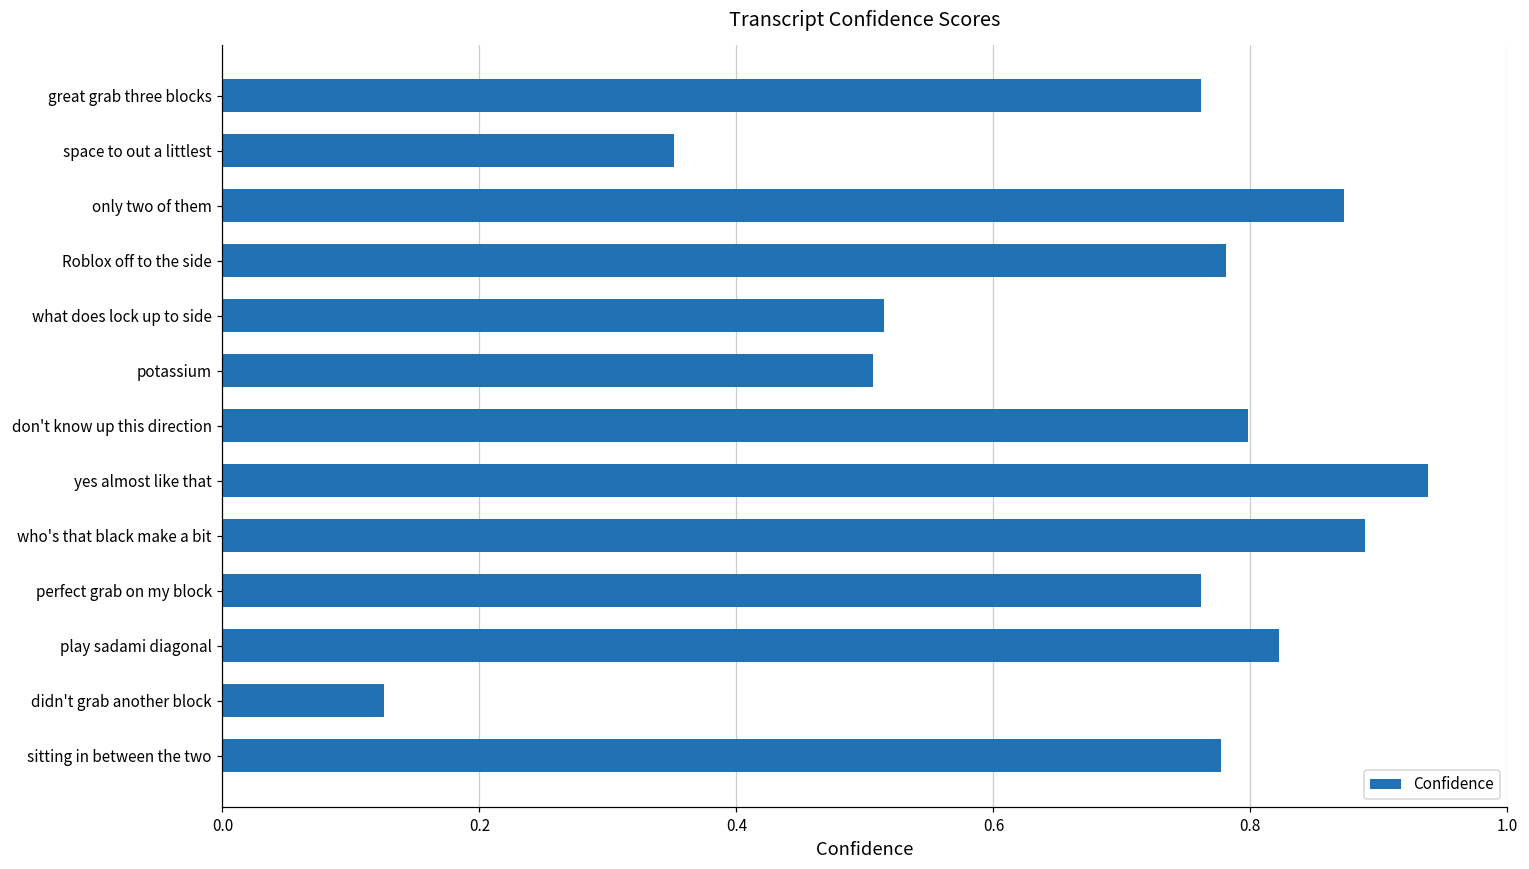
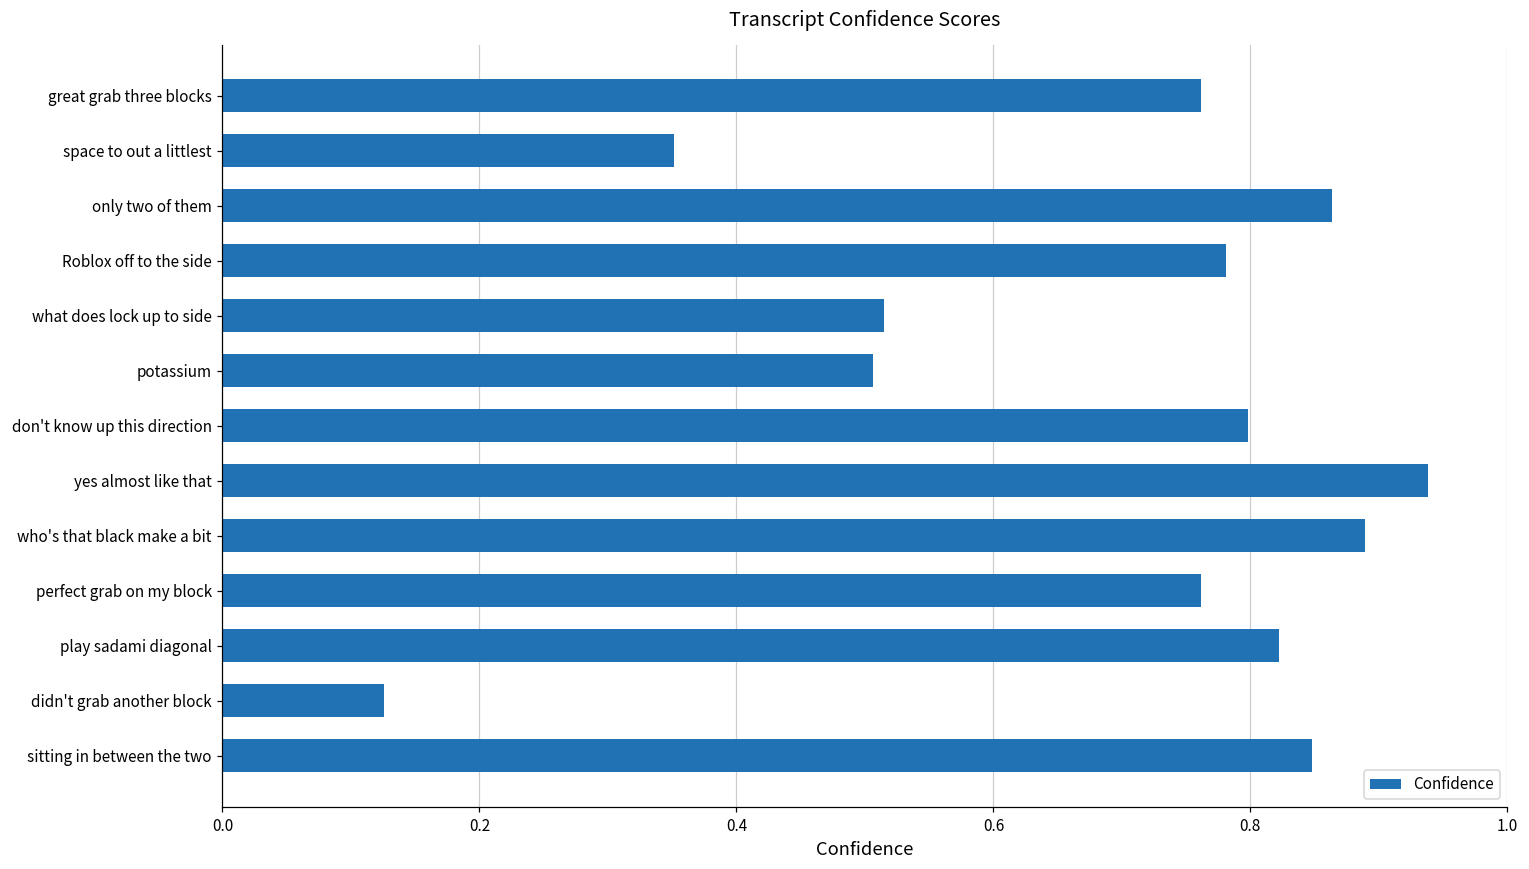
only two of them: 0.873 -> 0.863
sitting in between the two: 0.777 -> 0.848
